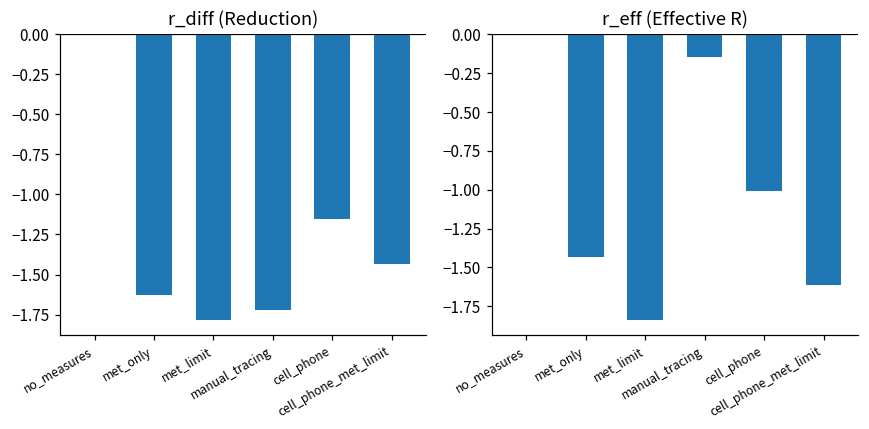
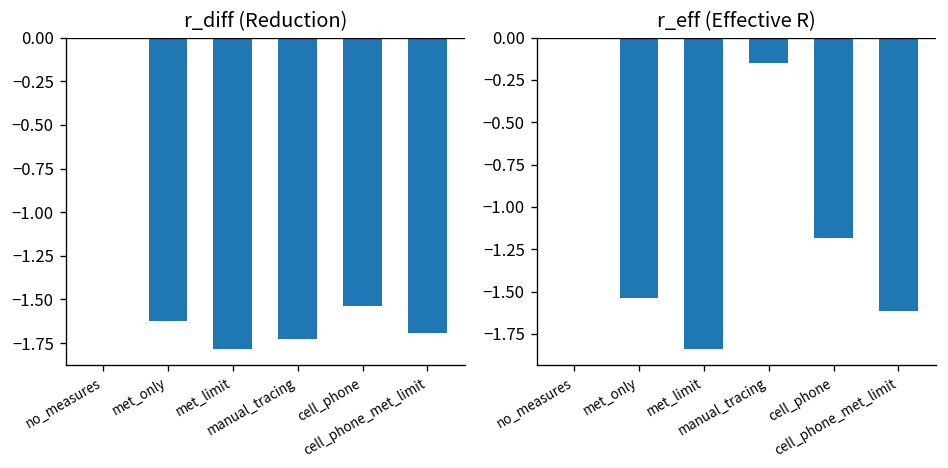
r_diff (Reduction), cell_phone: -1.15 -> -1.54
r_diff (Reduction), cell_phone_met_limit: -1.43 -> -1.69
r_eff (Effective R), met_only: -1.44 -> -1.54
r_eff (Effective R), cell_phone: -1.01 -> -1.18
